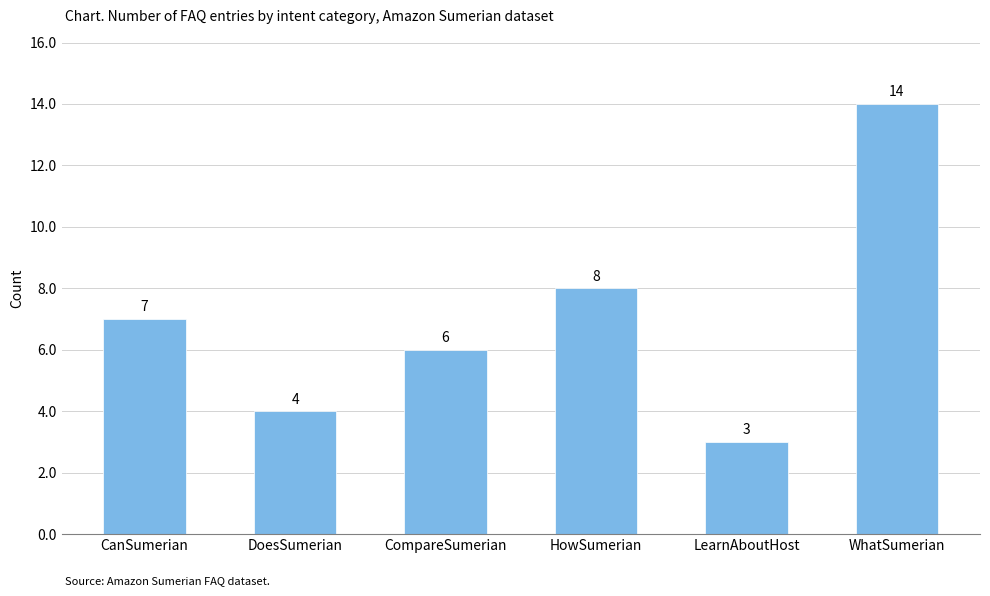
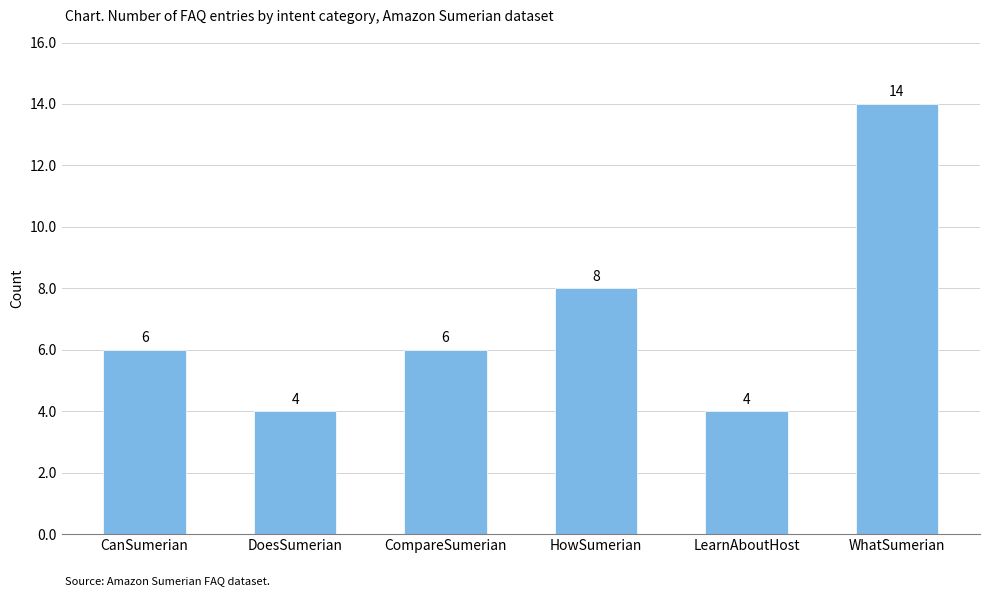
CanSumerian: 7 -> 6
LearnAboutHost: 3 -> 4
